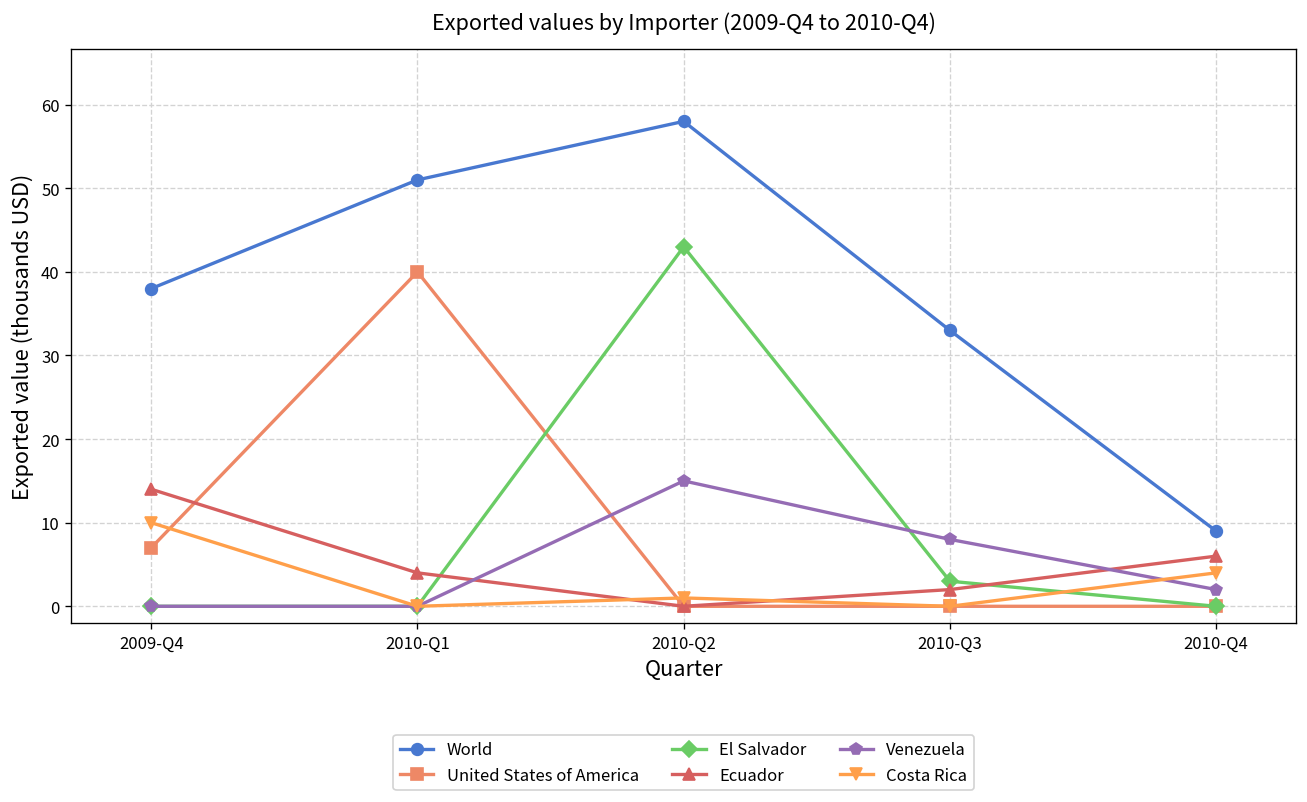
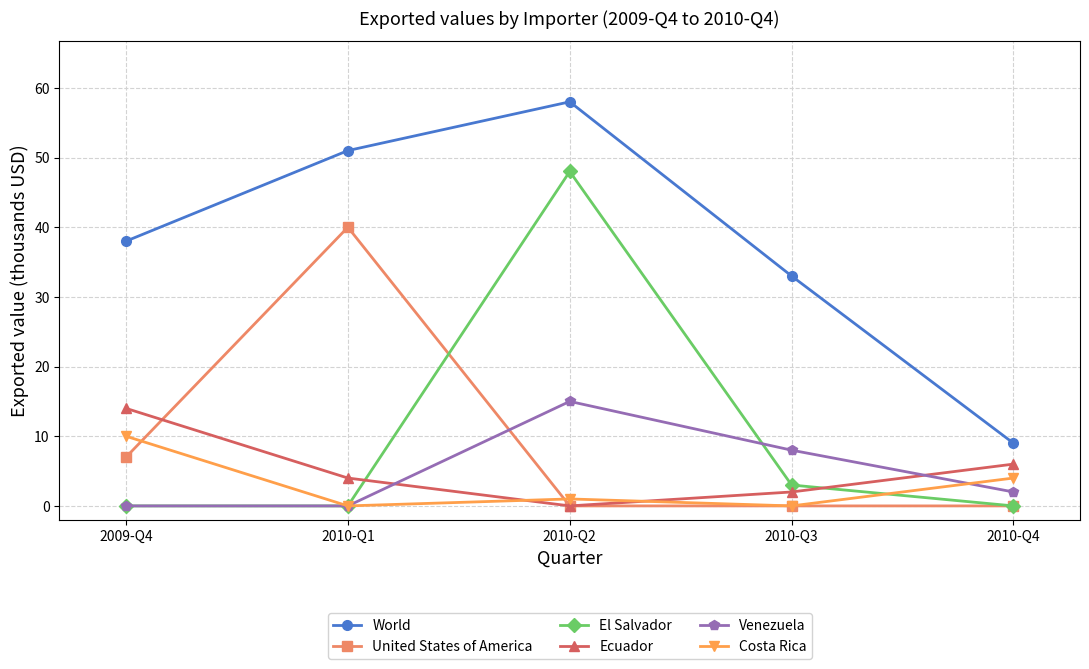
El Salvador, 2010-Q2: 43 -> 48
